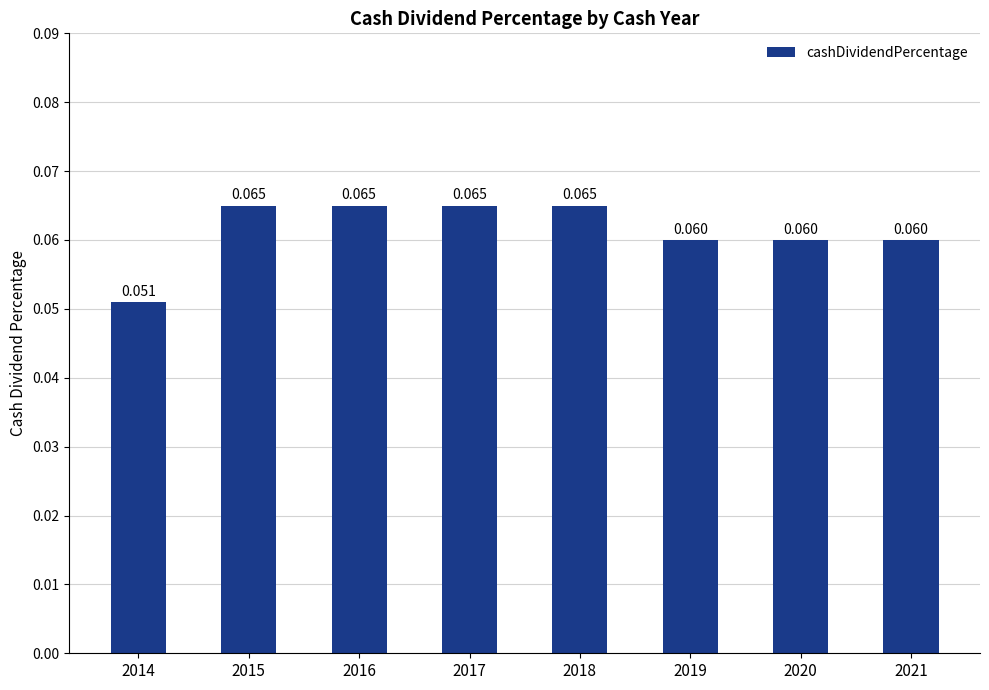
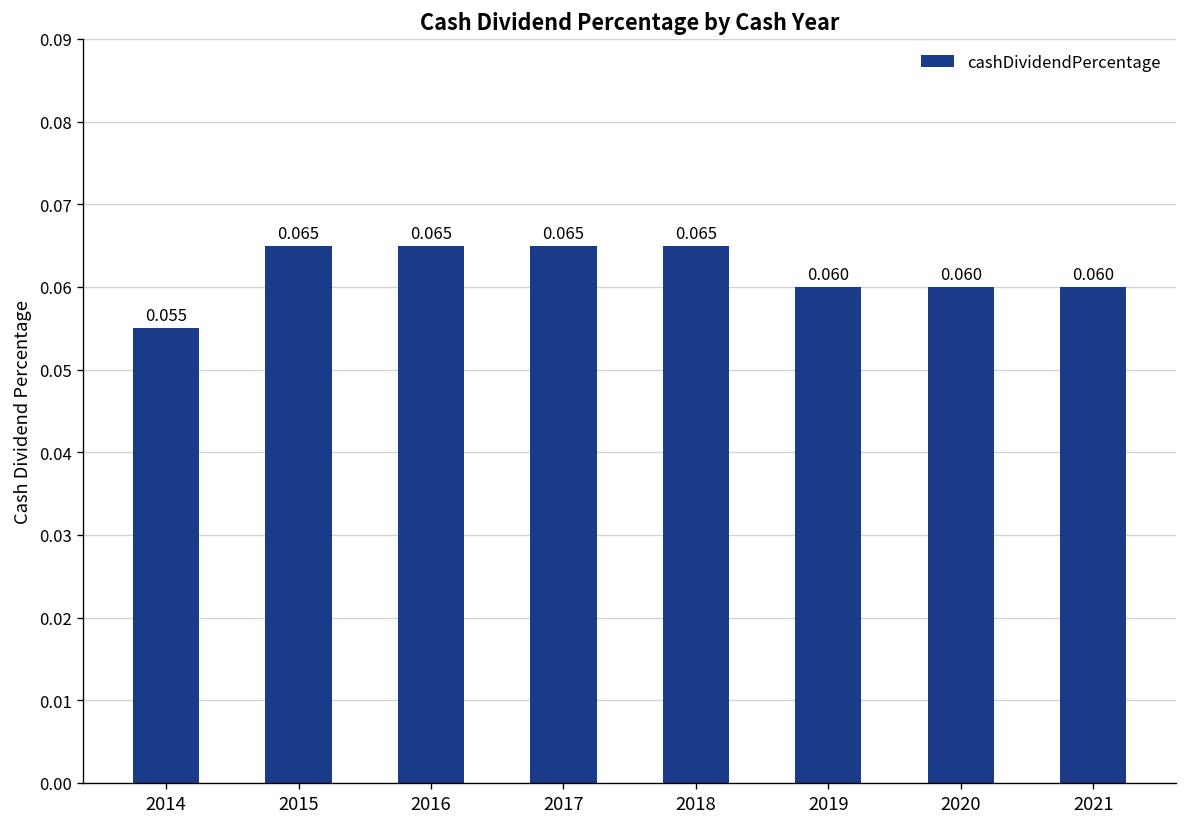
2014: 0.051 -> 0.055
